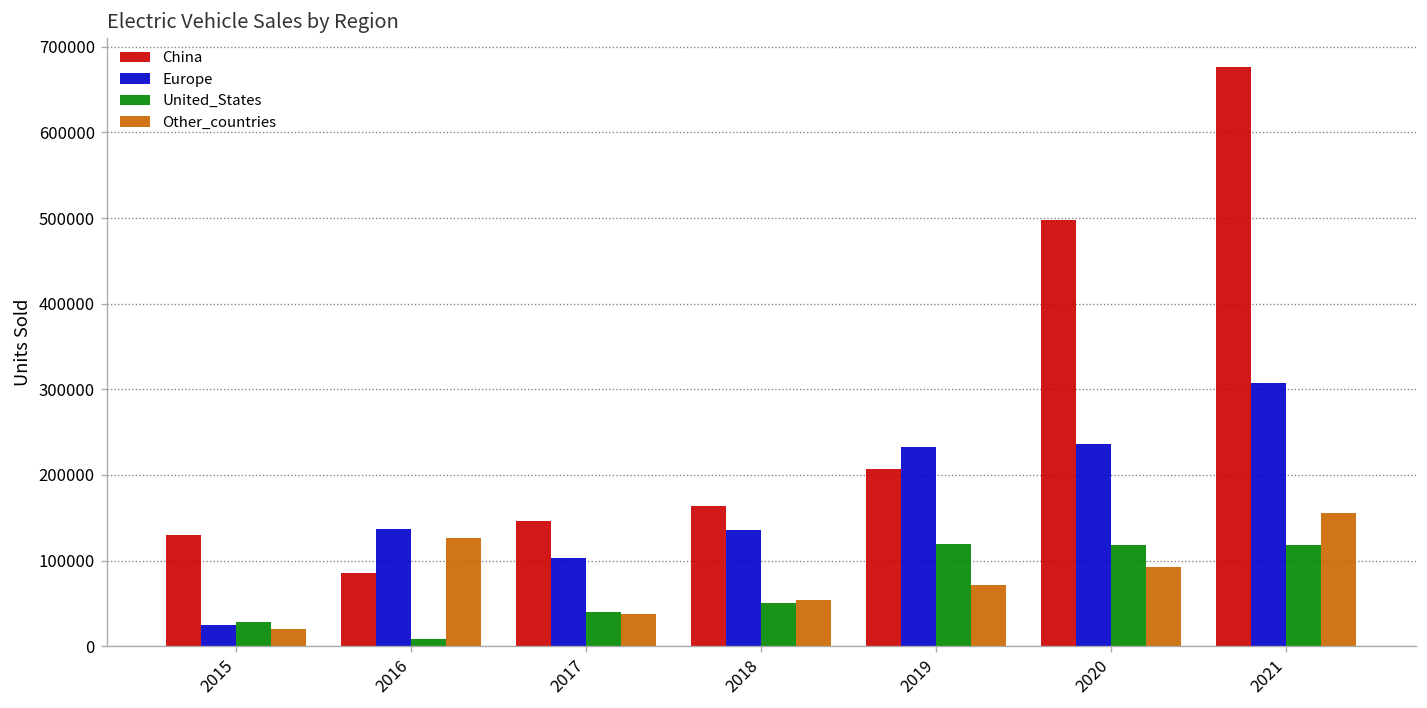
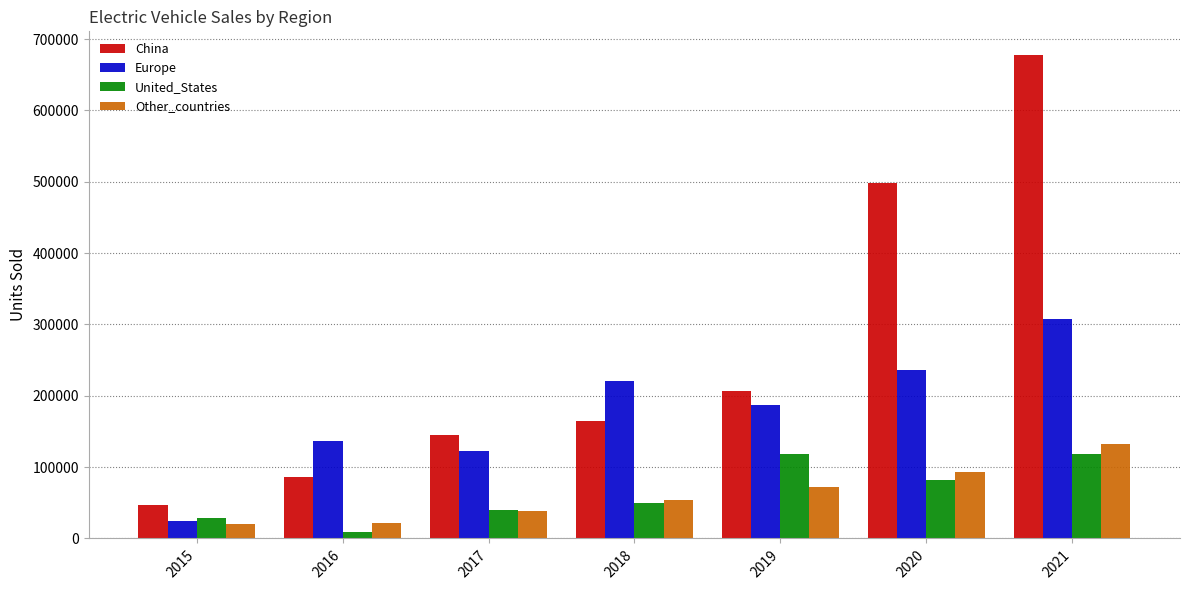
China, 2015: 130000 -> 50000
Other_countries, 2016: 130000 -> 20000
Europe, 2017: 100000 -> 120000
Europe, 2018: 140000 -> 220000
Europe, 2019: 230000 -> 190000
United_States, 2020: 120000 -> 80000
Other_countries, 2021: 160000 -> 130000
